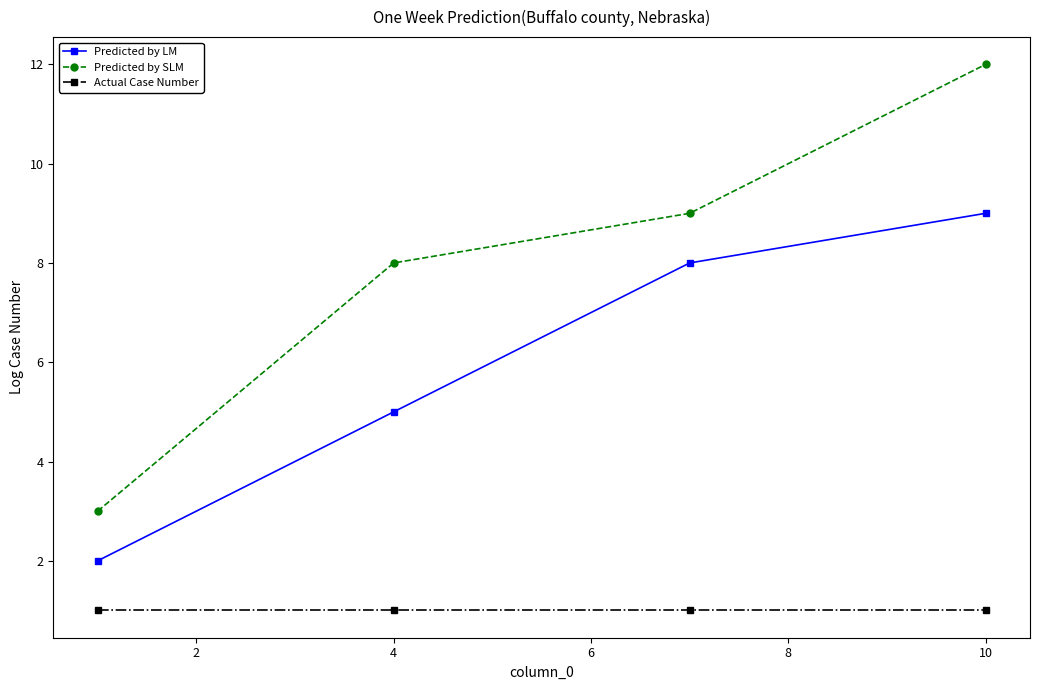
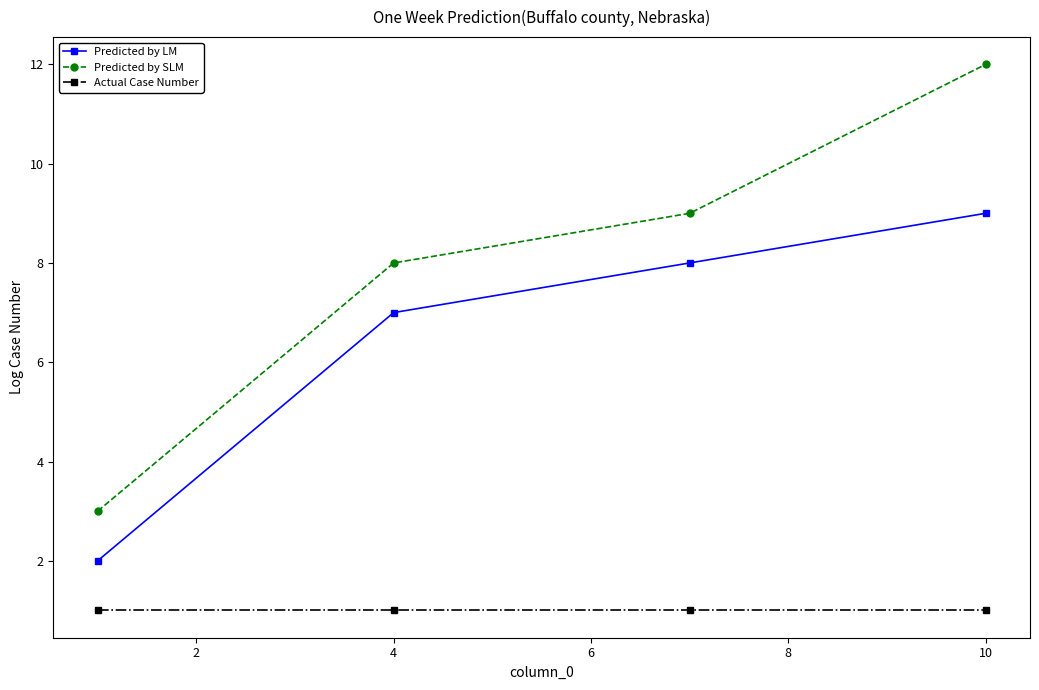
Predicted by LM, 4: 5 -> 7
